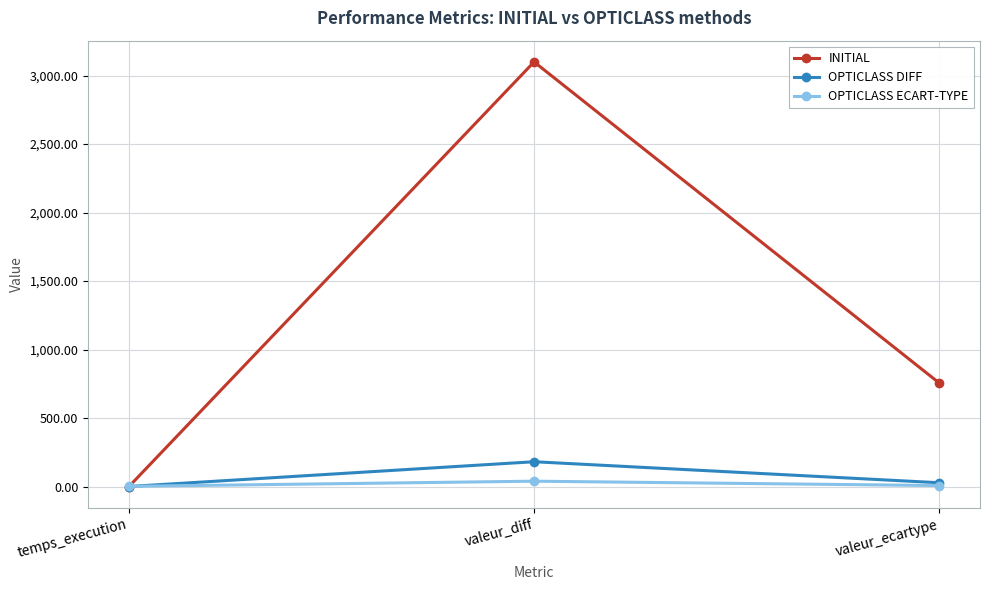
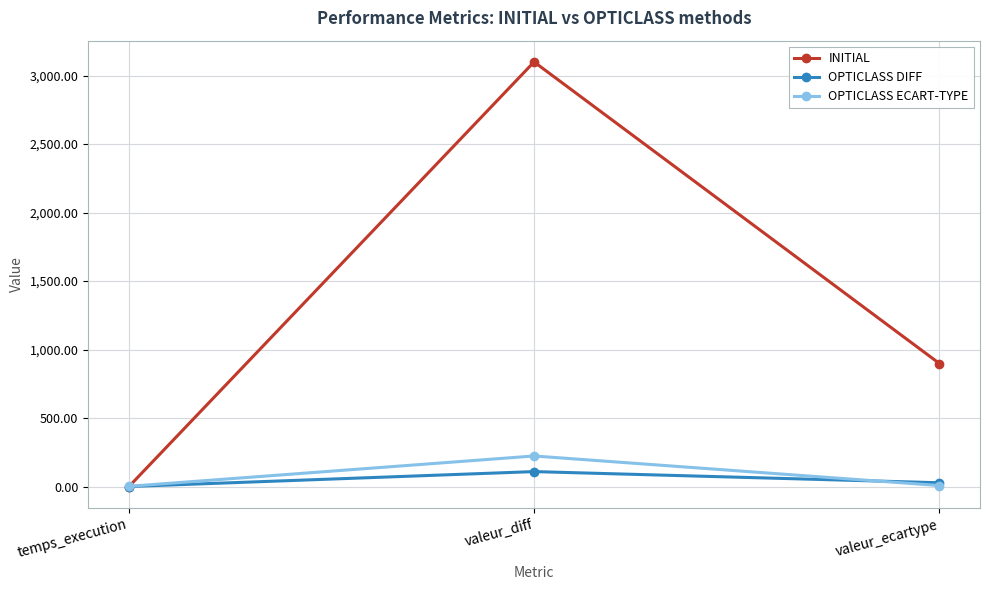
OPTICLASS DIFF, valeur_diff: 180 -> 110
OPTICLASS ECART-TYPE, valeur_diff: 40 -> 220
INITIAL, valeur_ecartype: 760 -> 900
